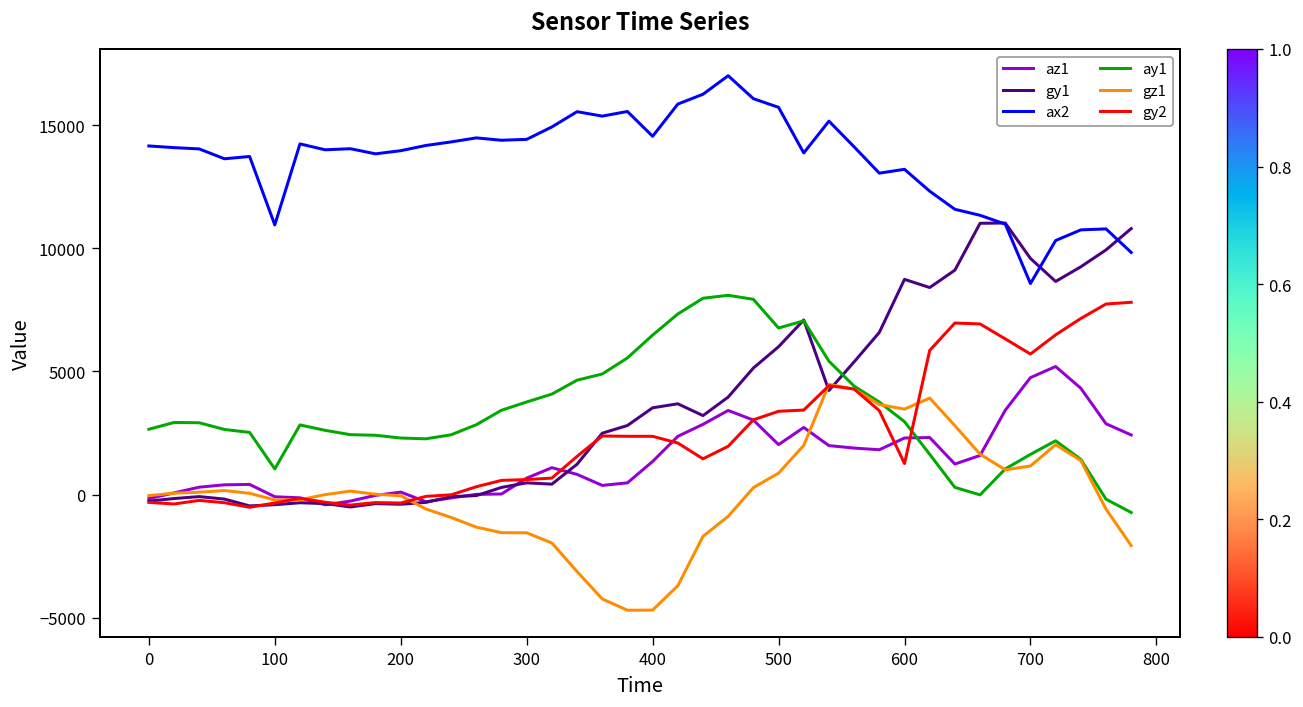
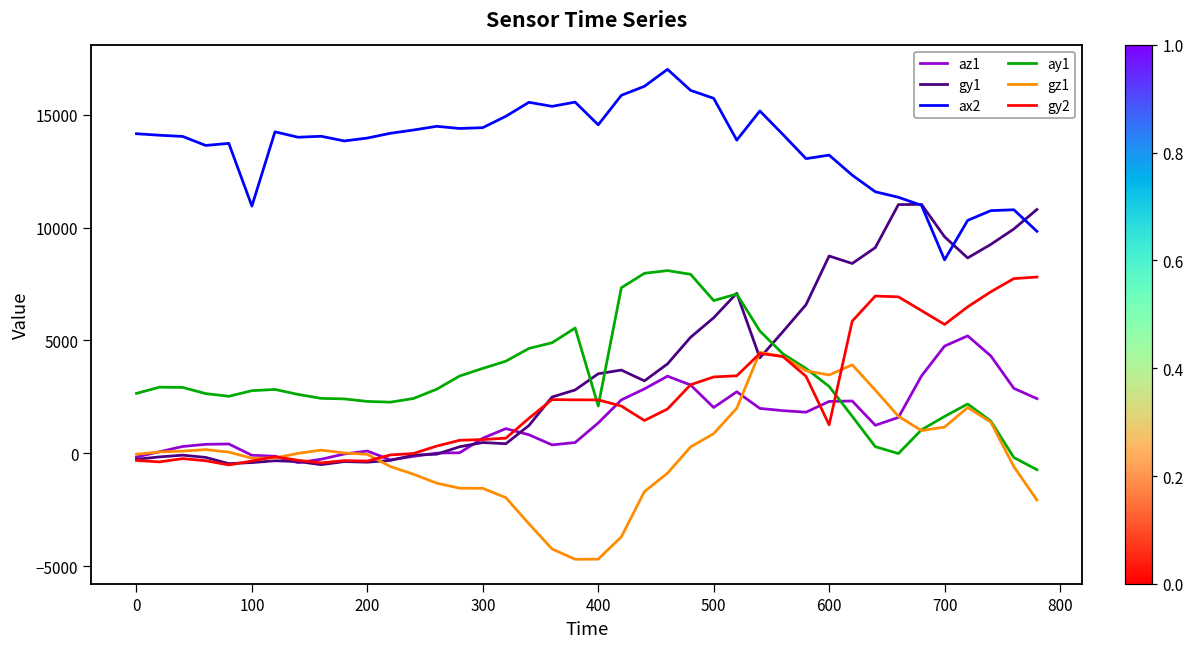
ay1, 100: 1000 -> 2800
ay1, 400: 6500 -> 2100
